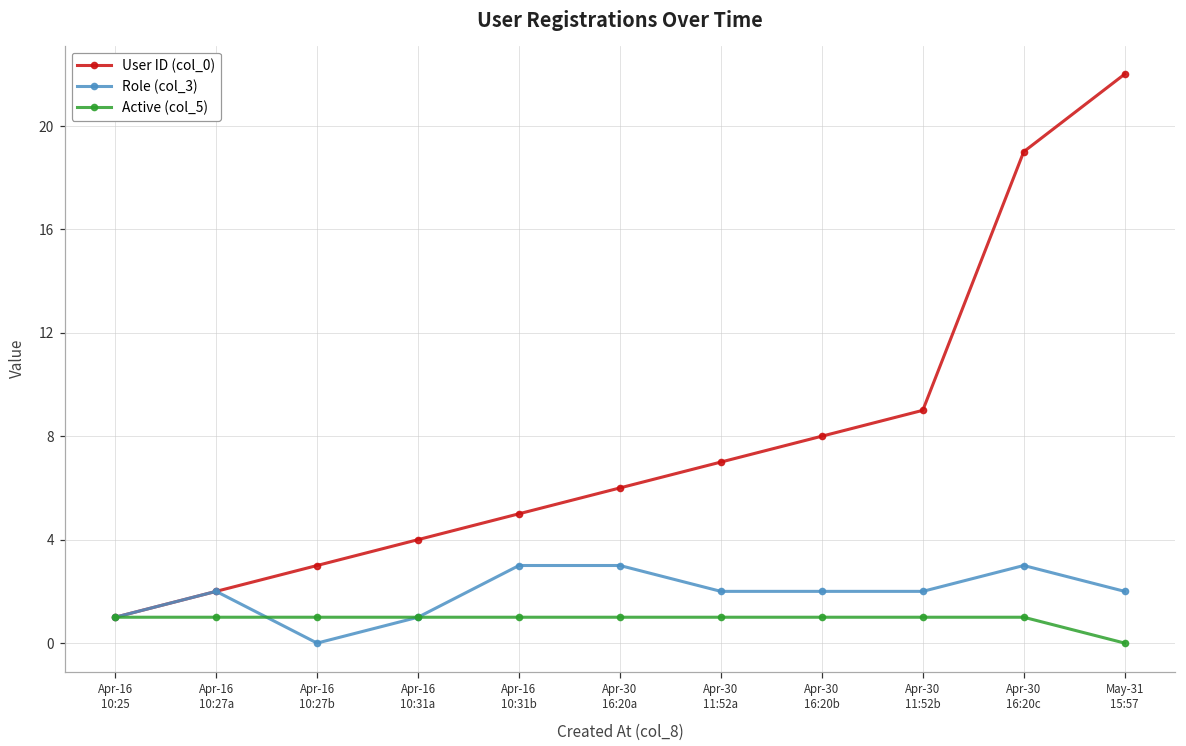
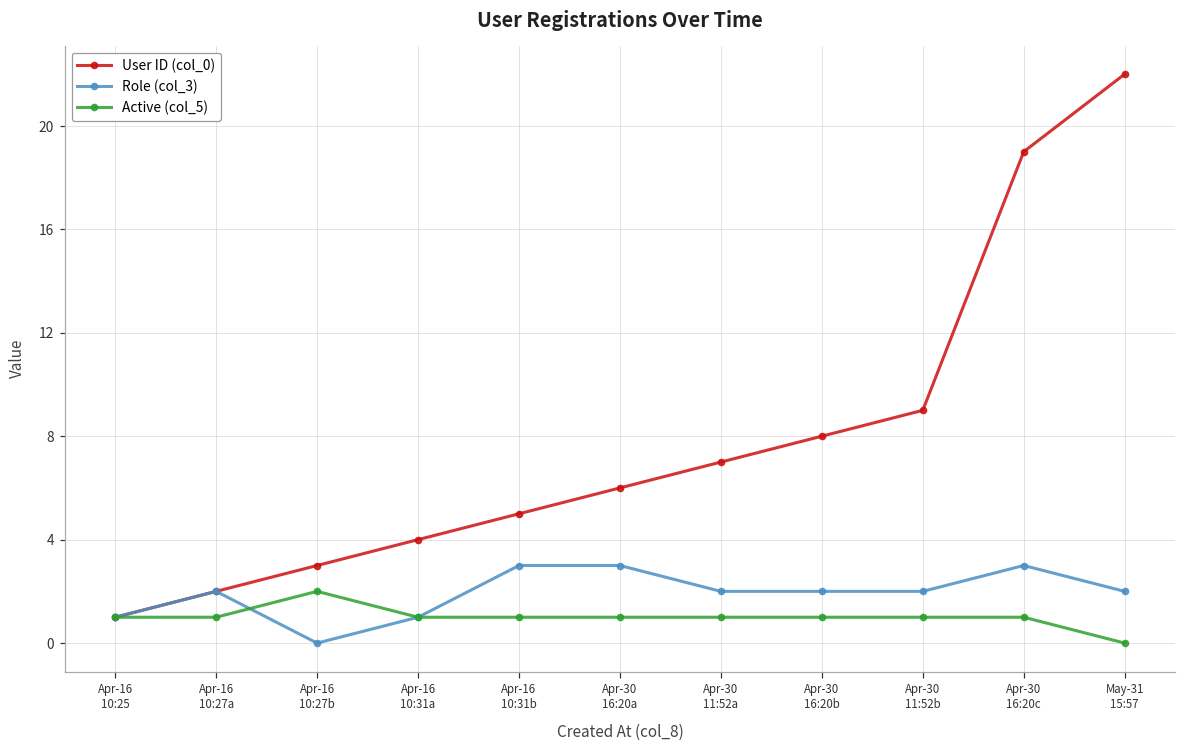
Active (col_5), Apr-16 10:27b: 1 -> 2
